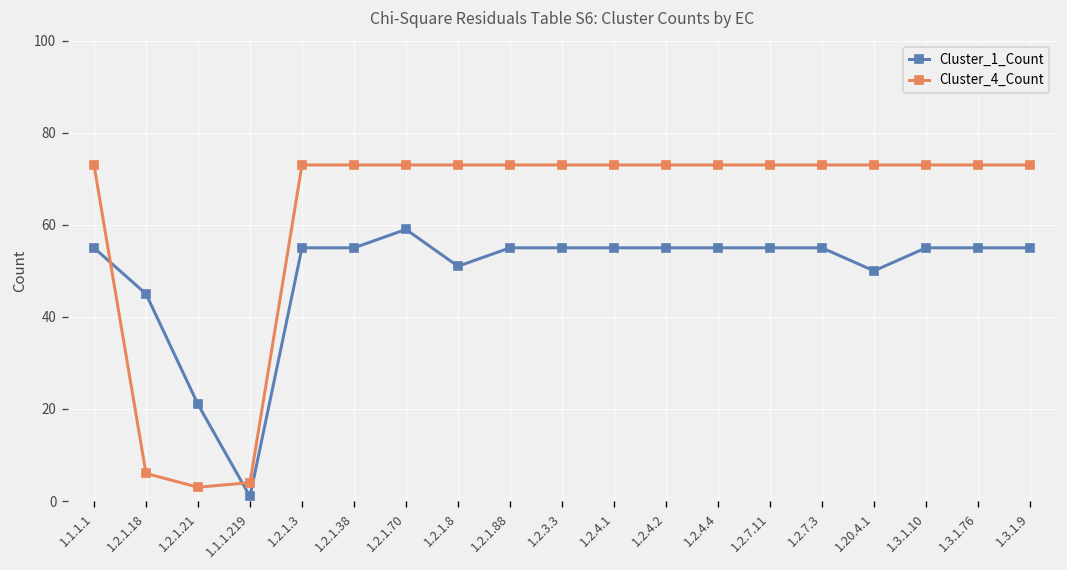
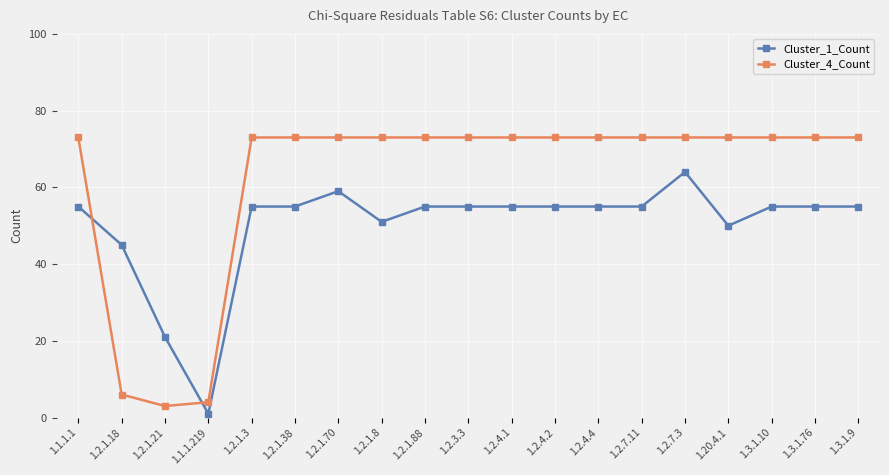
Cluster_1_Count, 1.2.7.3: 55 -> 64
